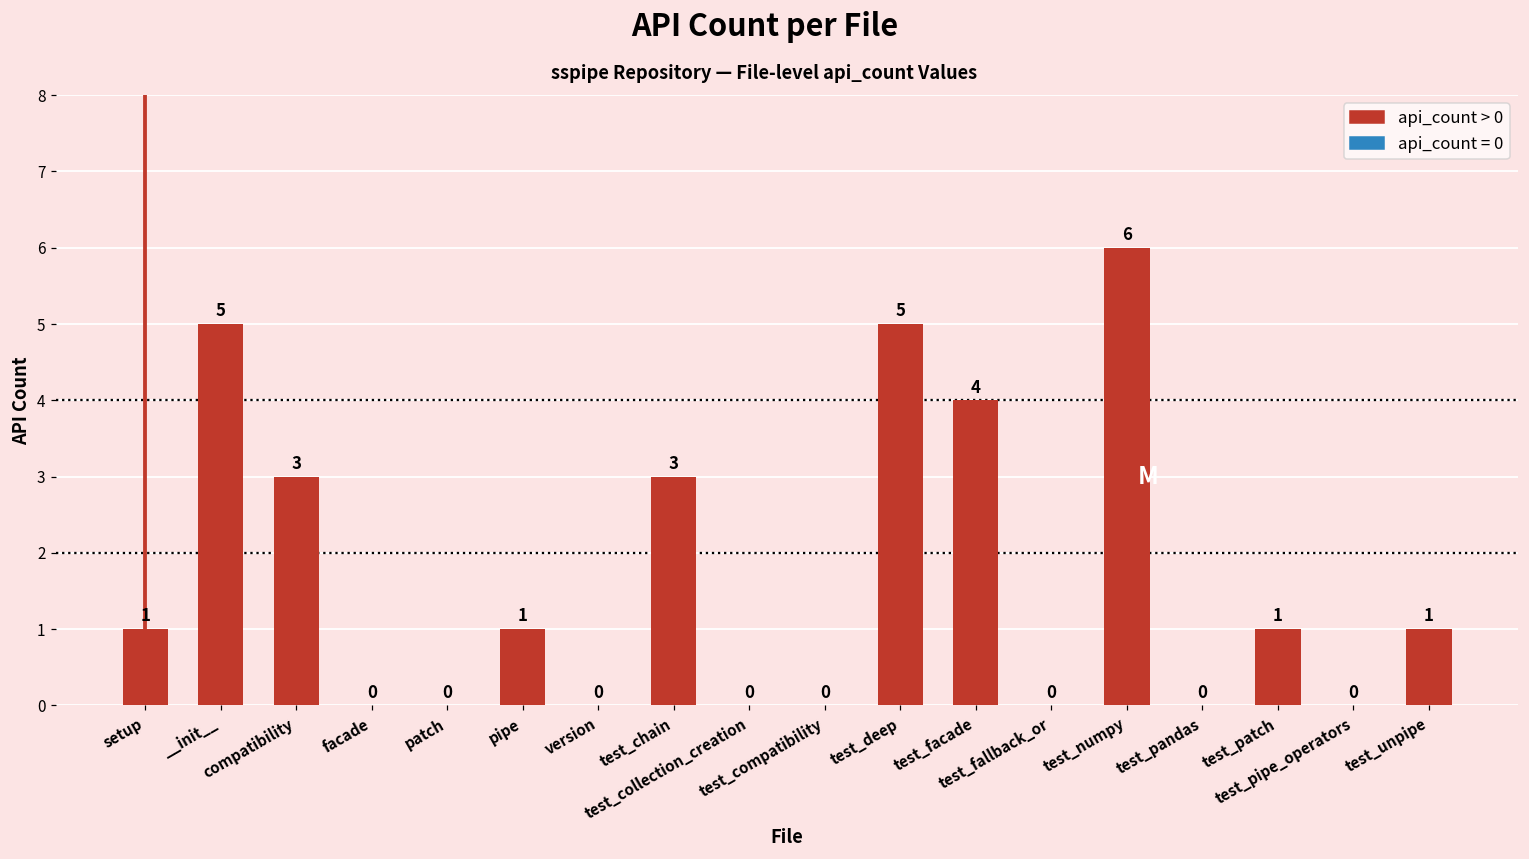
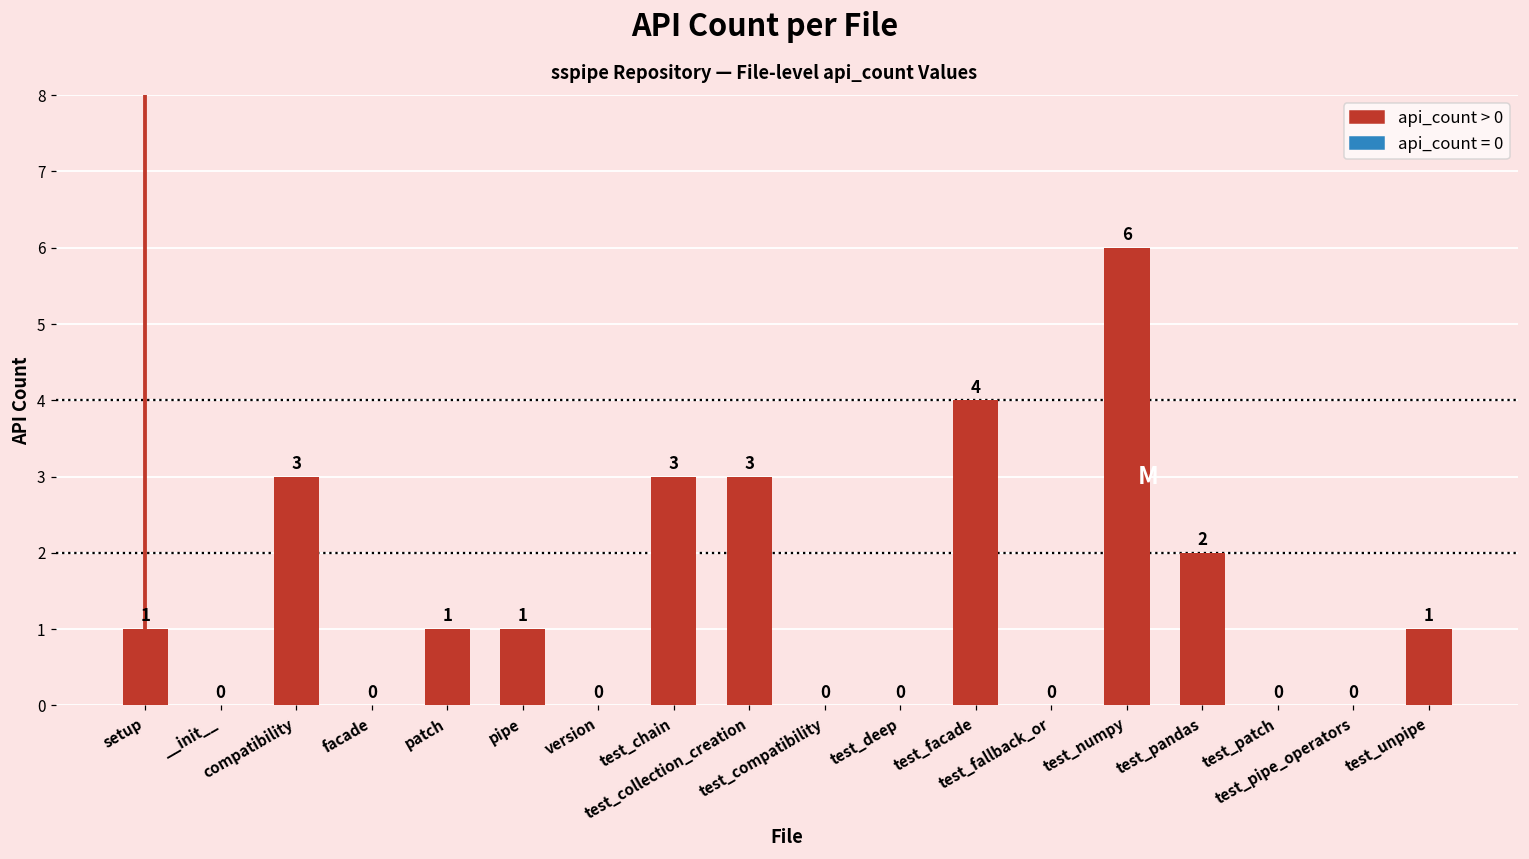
__init__: 5 -> 0
patch: 0 -> 1
test_collection_creation: 0 -> 3
test_deep: 5 -> 0
test_pandas: 0 -> 2
test_patch: 1 -> 0
